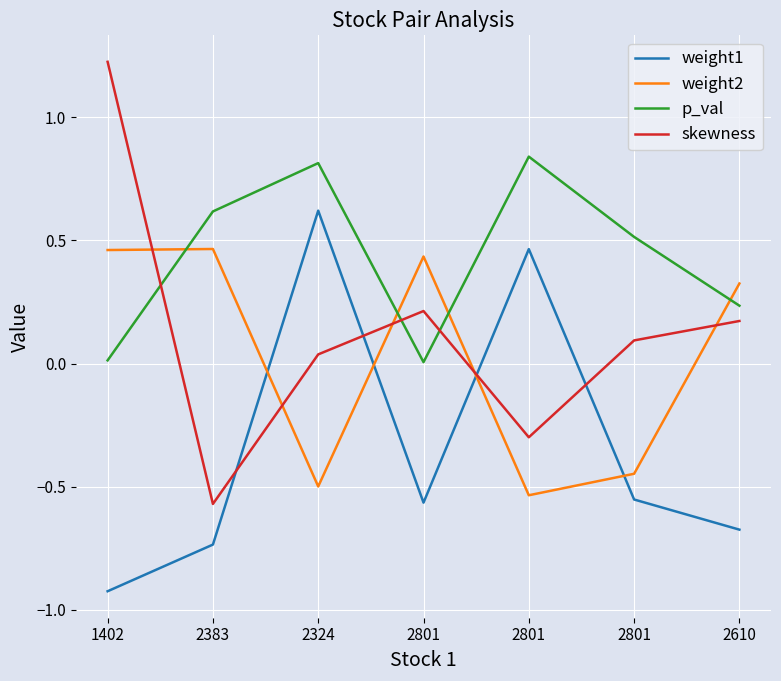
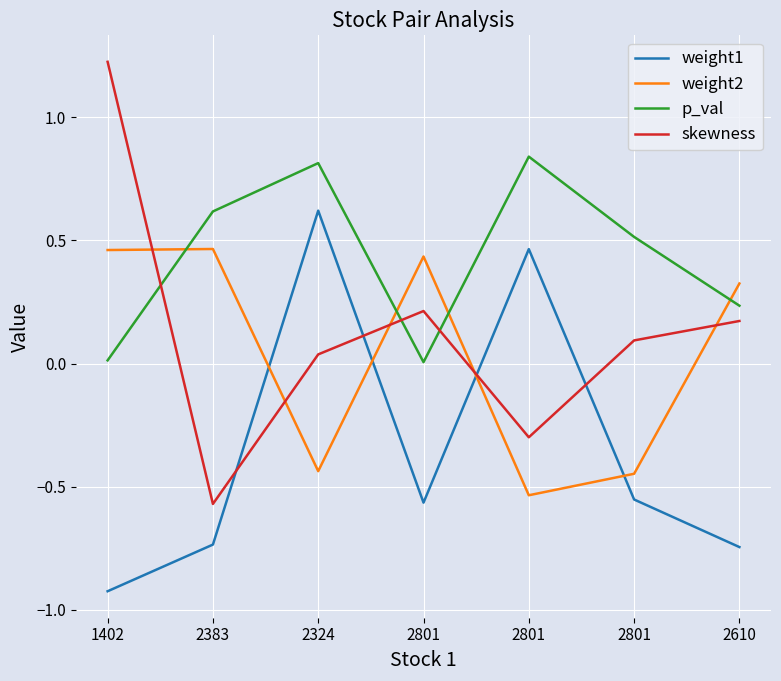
weight2, 2324: -0.50 -> -0.44
weight1, 2610: -0.67 -> -0.75
